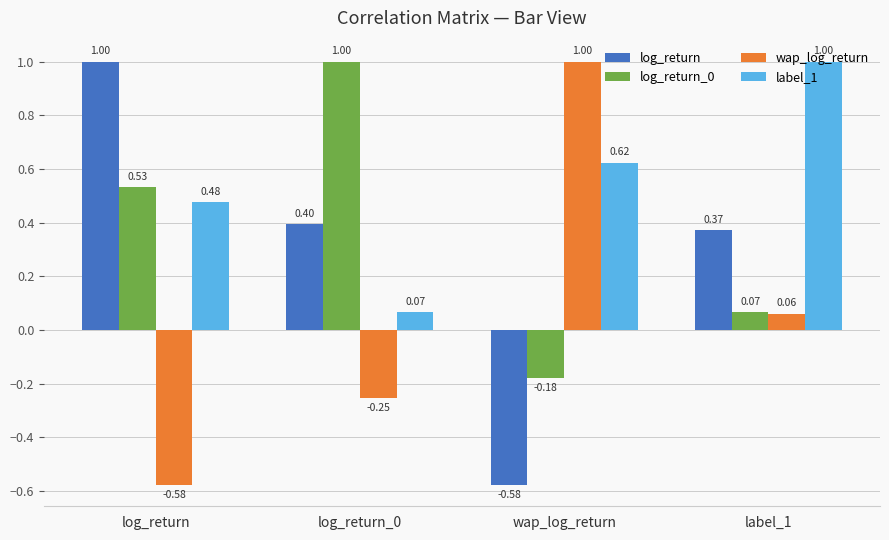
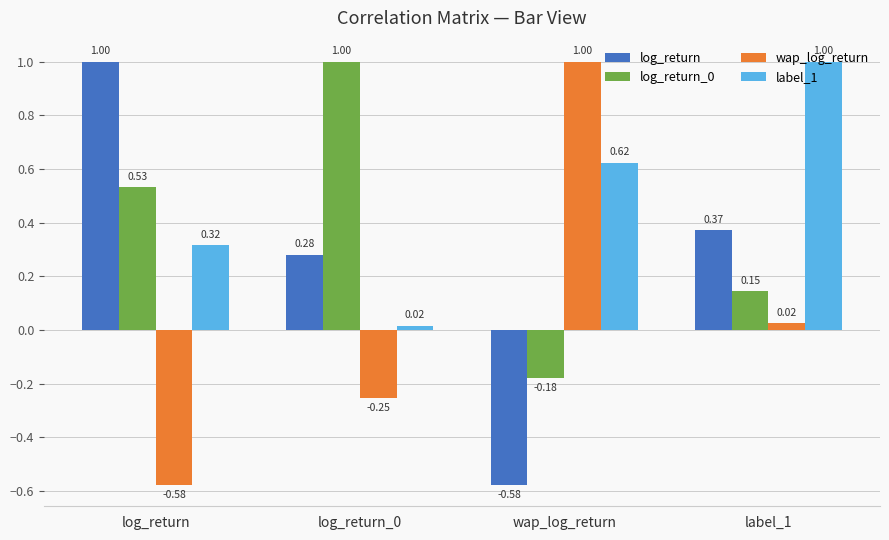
label_1, log_return: 0.48 -> 0.32
log_return, log_return_0: 0.40 -> 0.28
label_1, log_return_0: 0.07 -> 0.02
log_return_0, label_1: 0.07 -> 0.15
wap_log_return, label_1: 0.06 -> 0.02
